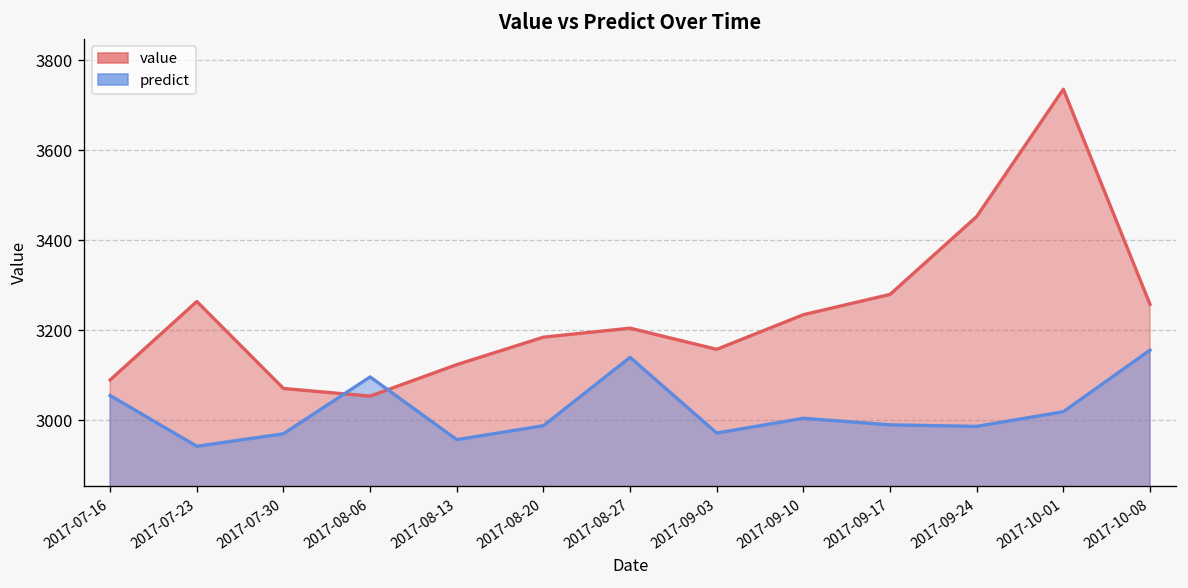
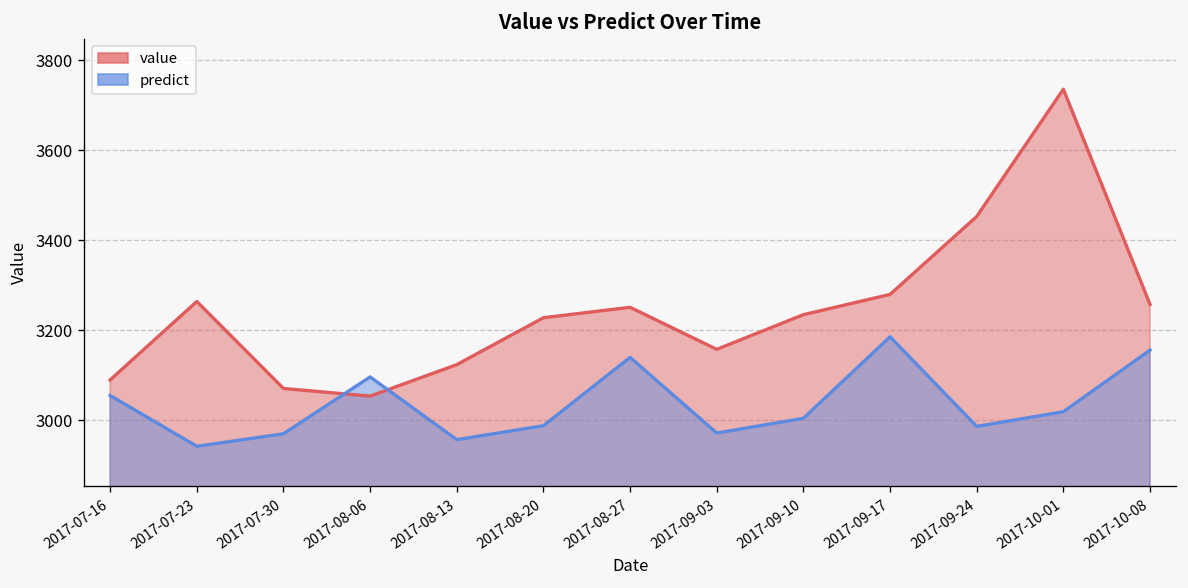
value, 2017-08-20: 3190 -> 3230
value, 2017-08-27: 3210 -> 3250
predict, 2017-09-17: 2990 -> 3190
